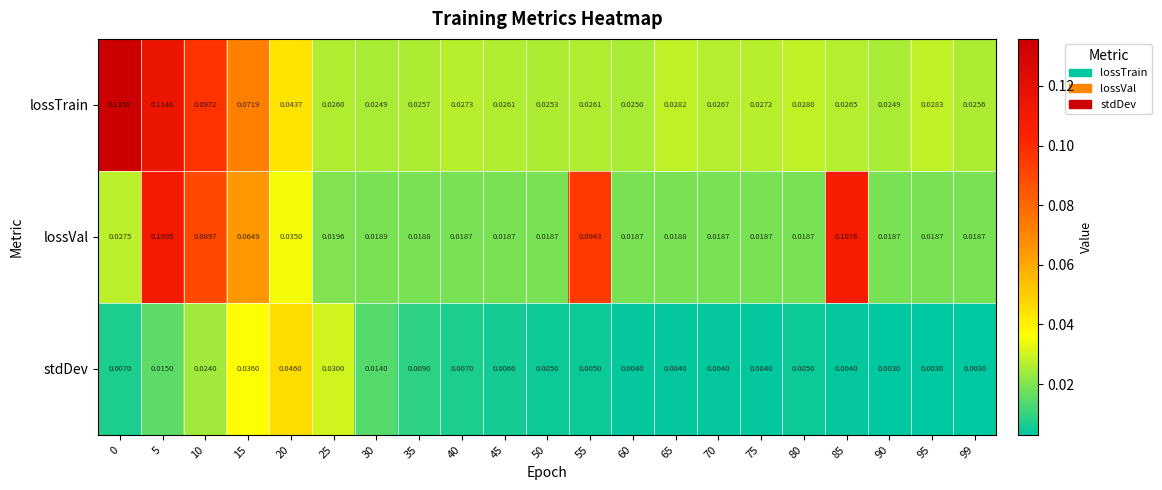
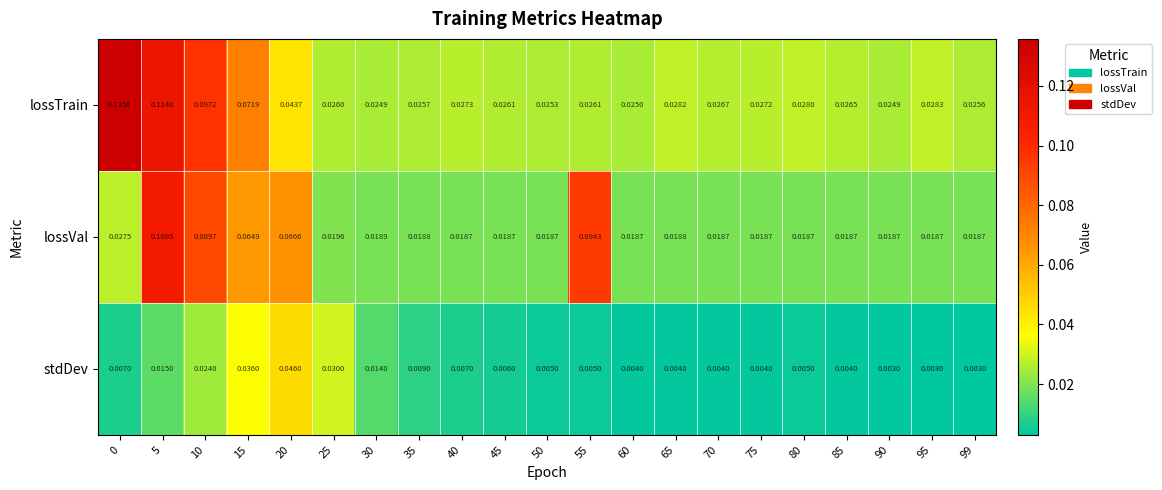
lossVal, 20: 0.0350 -> 0.0666
lossVal, 85: 0.1078 -> 0.0187
